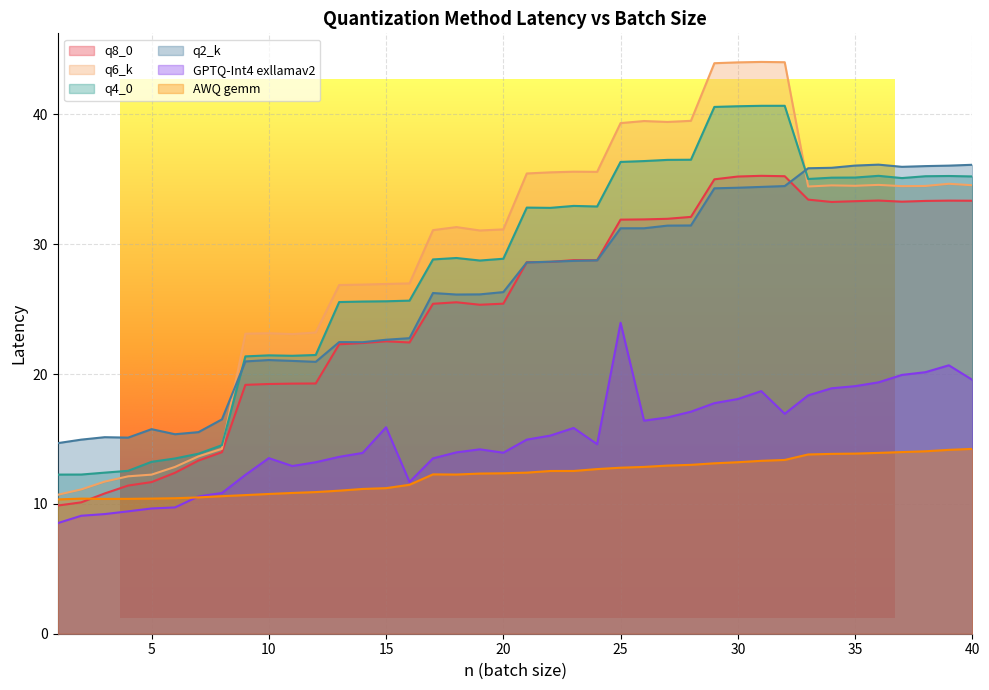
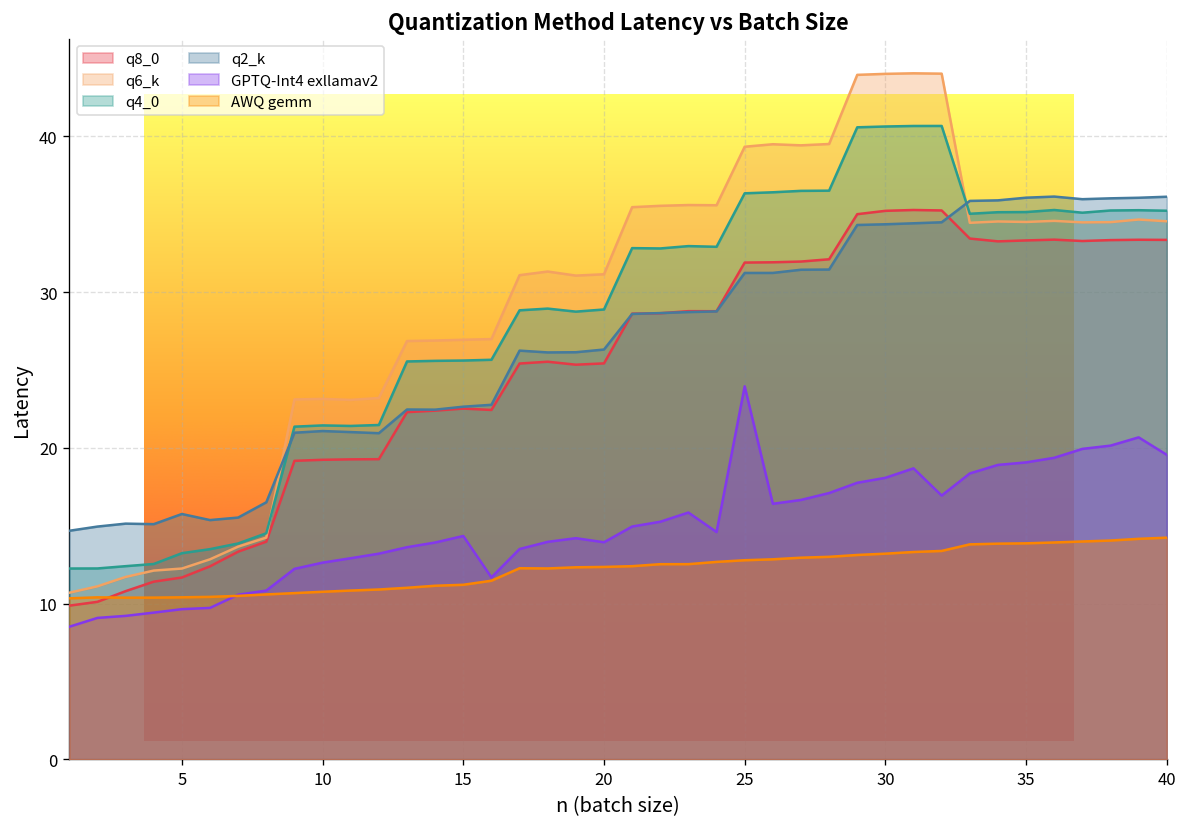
Quantization Method Latency vs Batch Size, GPTQ-Int4 exllamav2, 10: 13.5 -> 12.6
Quantization Method Latency vs Batch Size, GPTQ-Int4 exllamav2, 15: 15.9 -> 14.3
